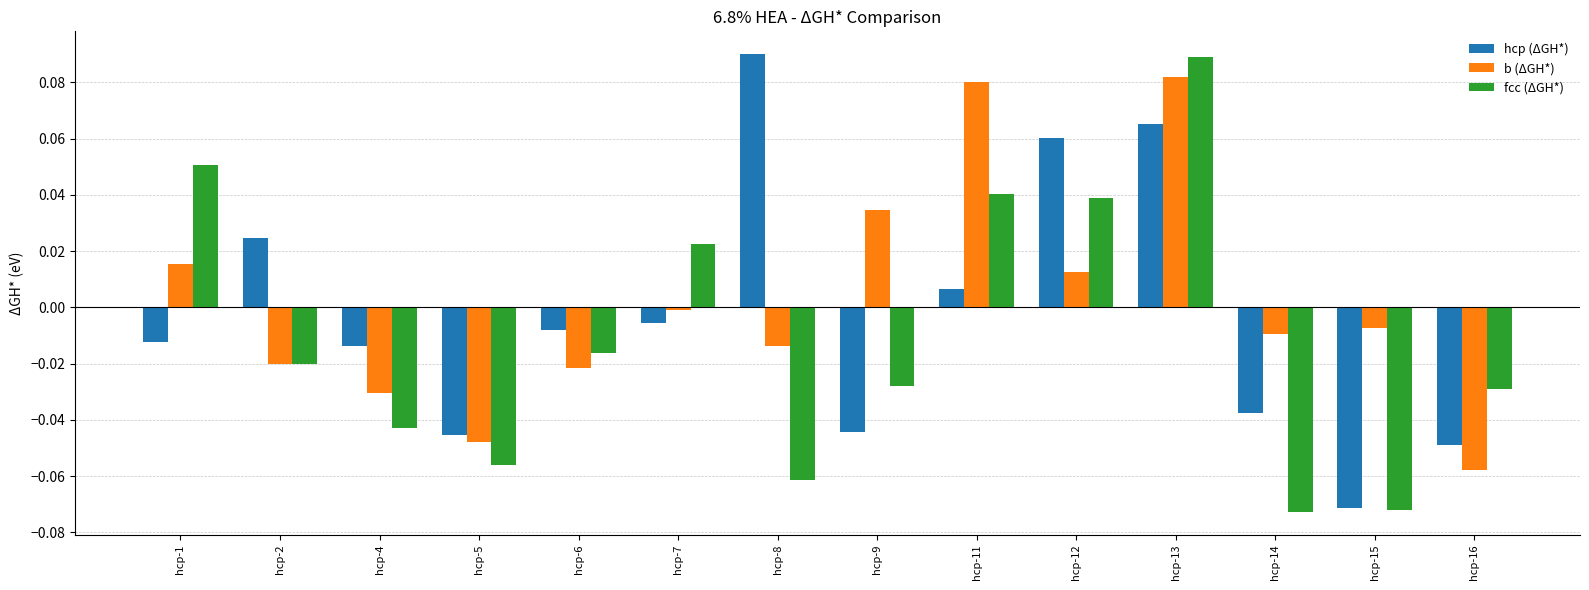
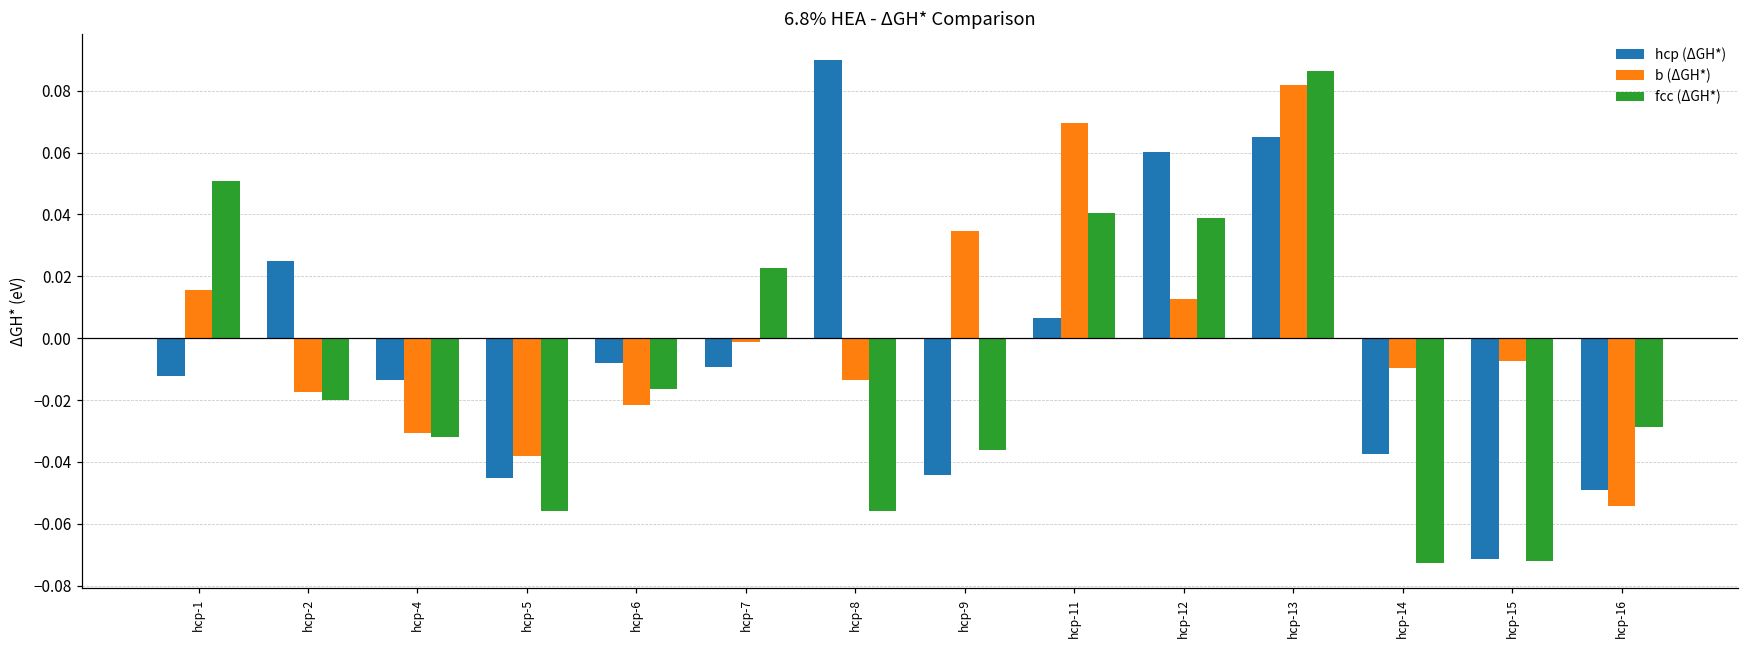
b (ΔGH*), hcp-2: -0.020 -> -0.017
fcc (ΔGH*), hcp-4: -0.043 -> -0.032
b (ΔGH*), hcp-5: -0.048 -> -0.038
hcp (ΔGH*), hcp-7: -0.006 -> -0.009
fcc (ΔGH*), hcp-8: -0.061 -> -0.056
fcc (ΔGH*), hcp-9: -0.028 -> -0.036
b (ΔGH*), hcp-11: 0.080 -> 0.070
fcc (ΔGH*), hcp-13: 0.089 -> 0.086
b (ΔGH*), hcp-16: -0.058 -> -0.054
